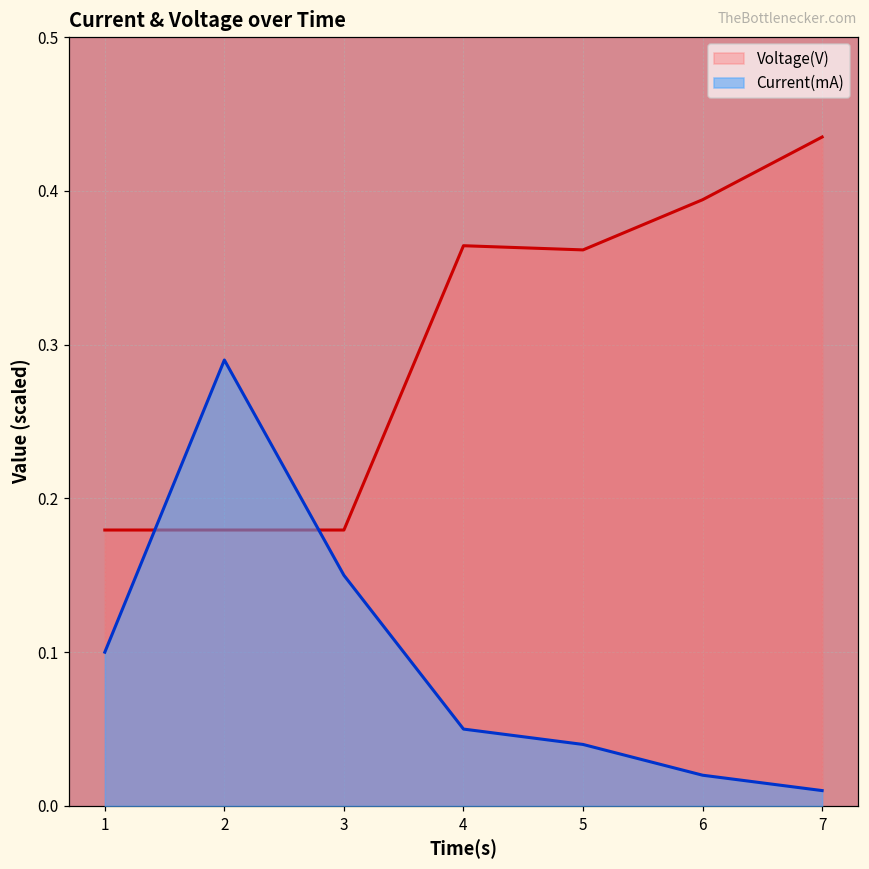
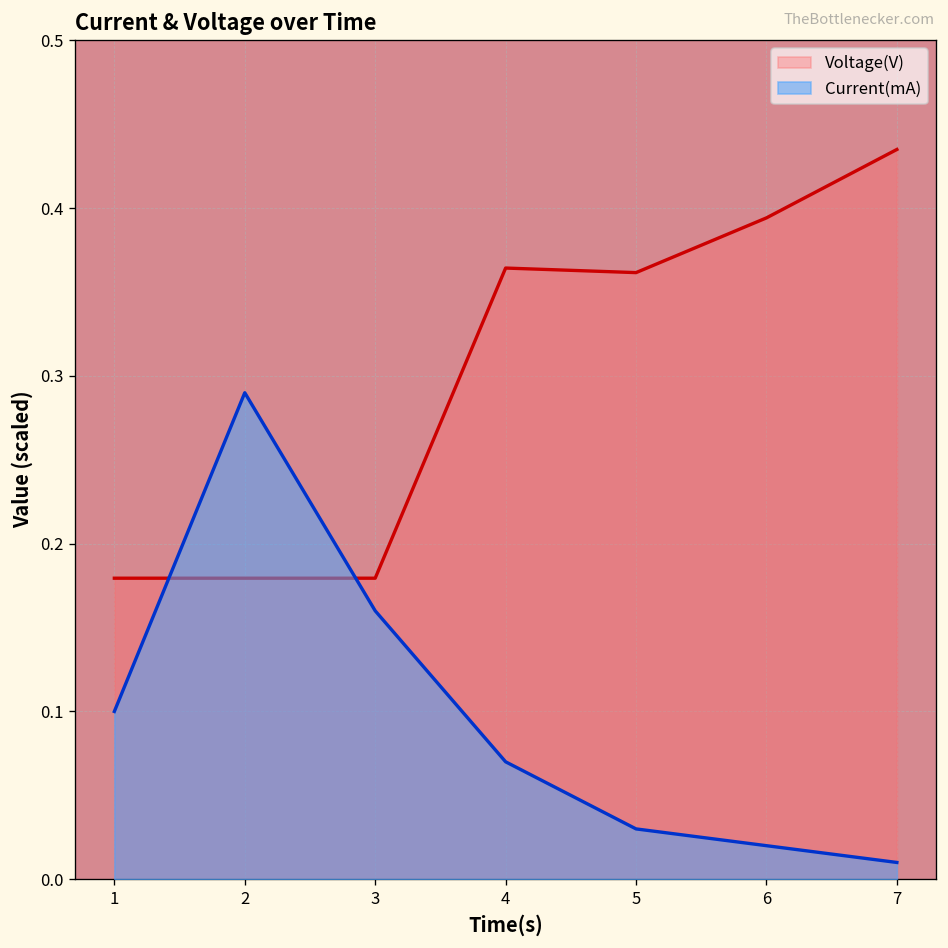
Current(mA), 3: 0.15 -> 0.16
Current(mA), 4: 0.05 -> 0.07
Current(mA), 5: 0.04 -> 0.03
